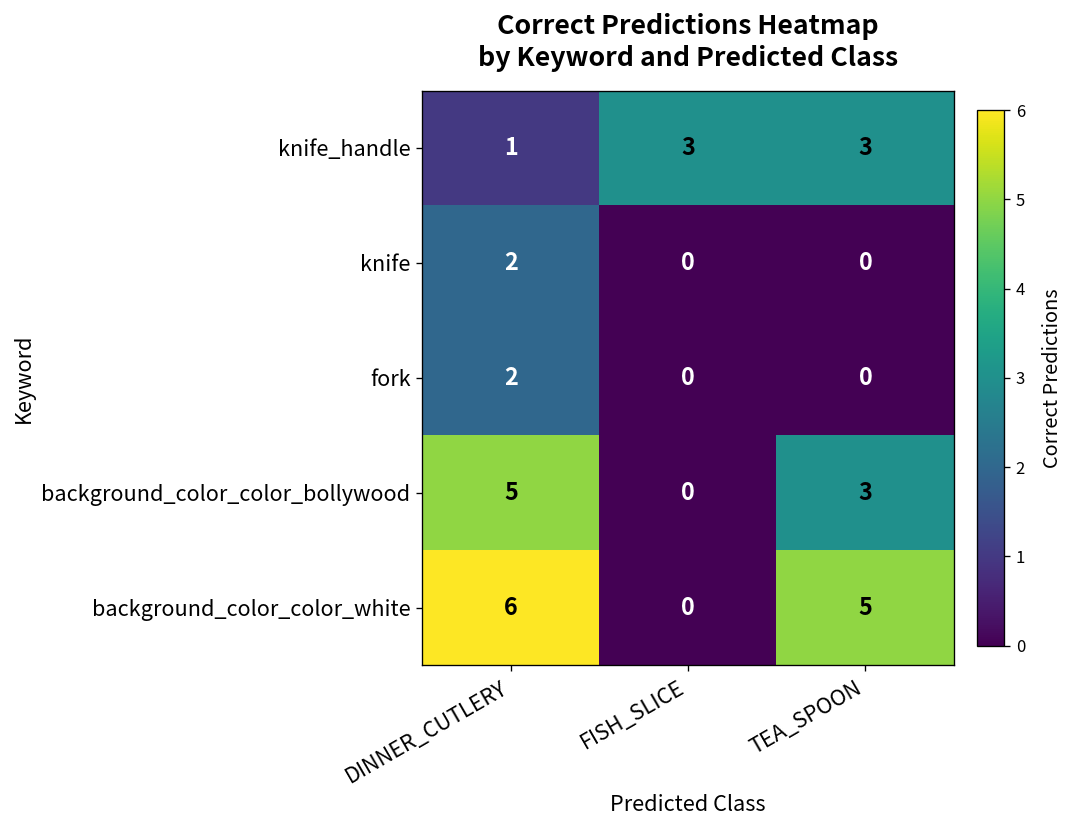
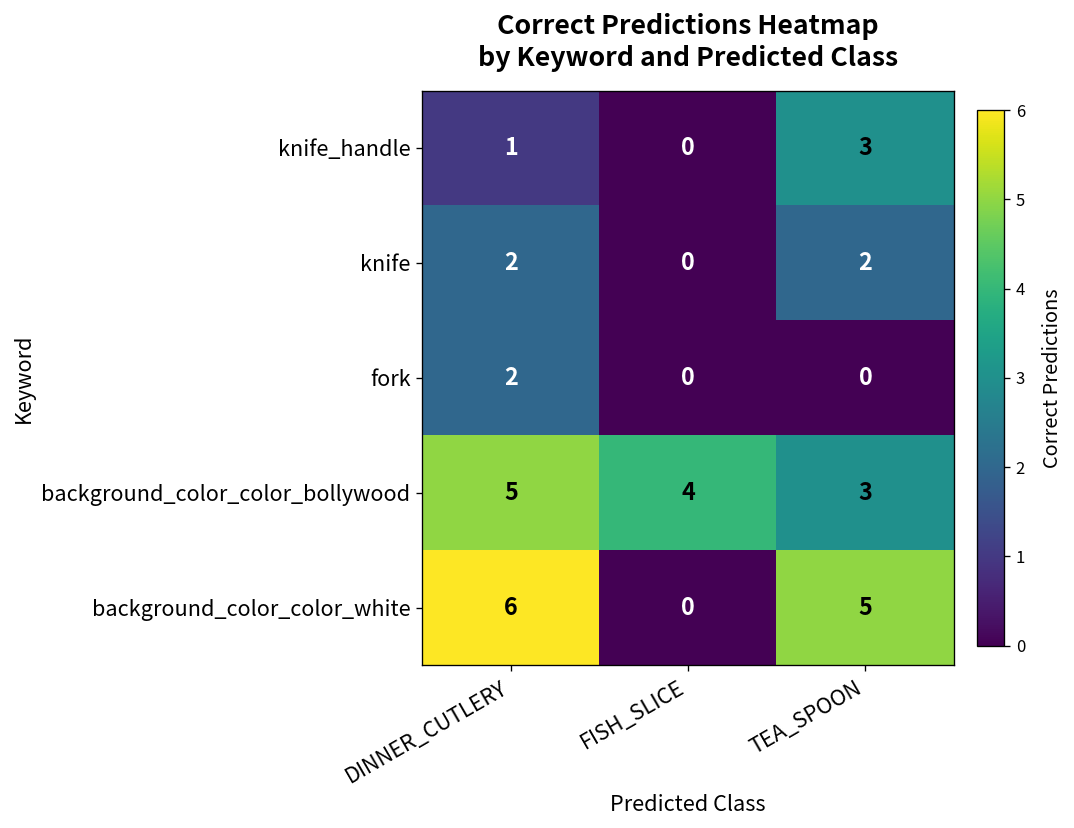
knife_handle, FISH_SLICE: 3 -> 0
knife, TEA_SPOON: 0 -> 2
background_color_color_bollywood, FISH_SLICE: 0 -> 4
